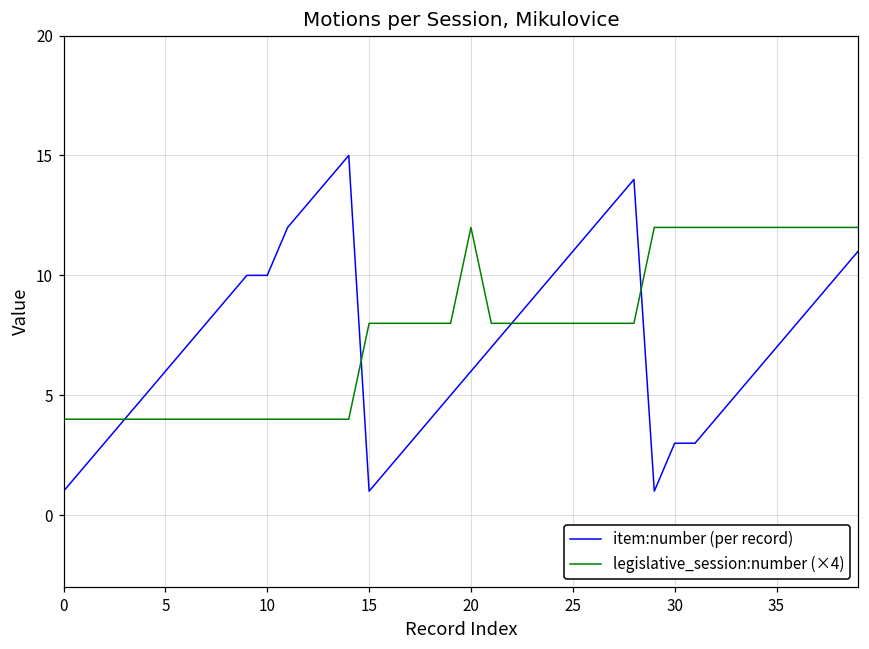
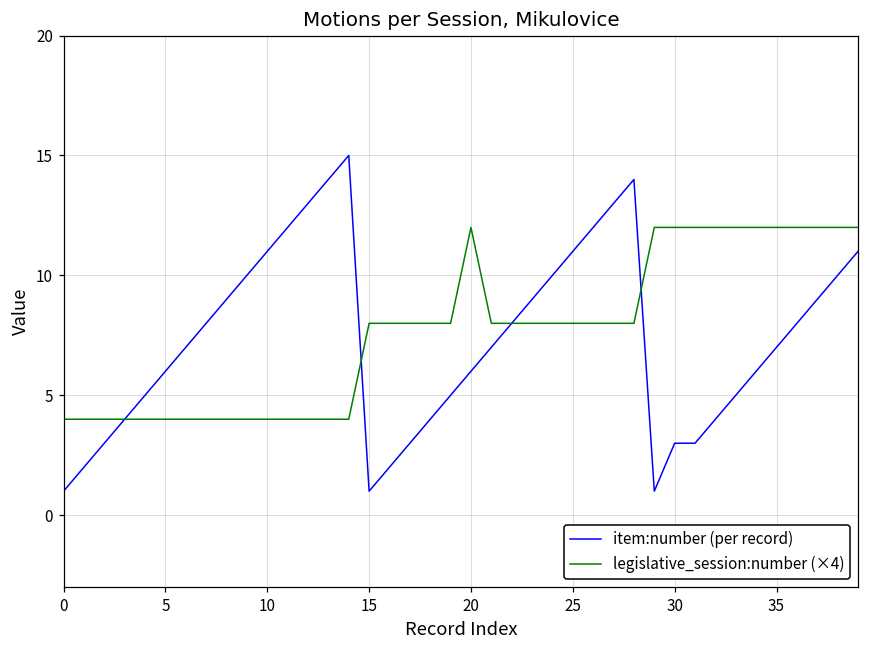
item:number (per record), 10: 10 -> 11
